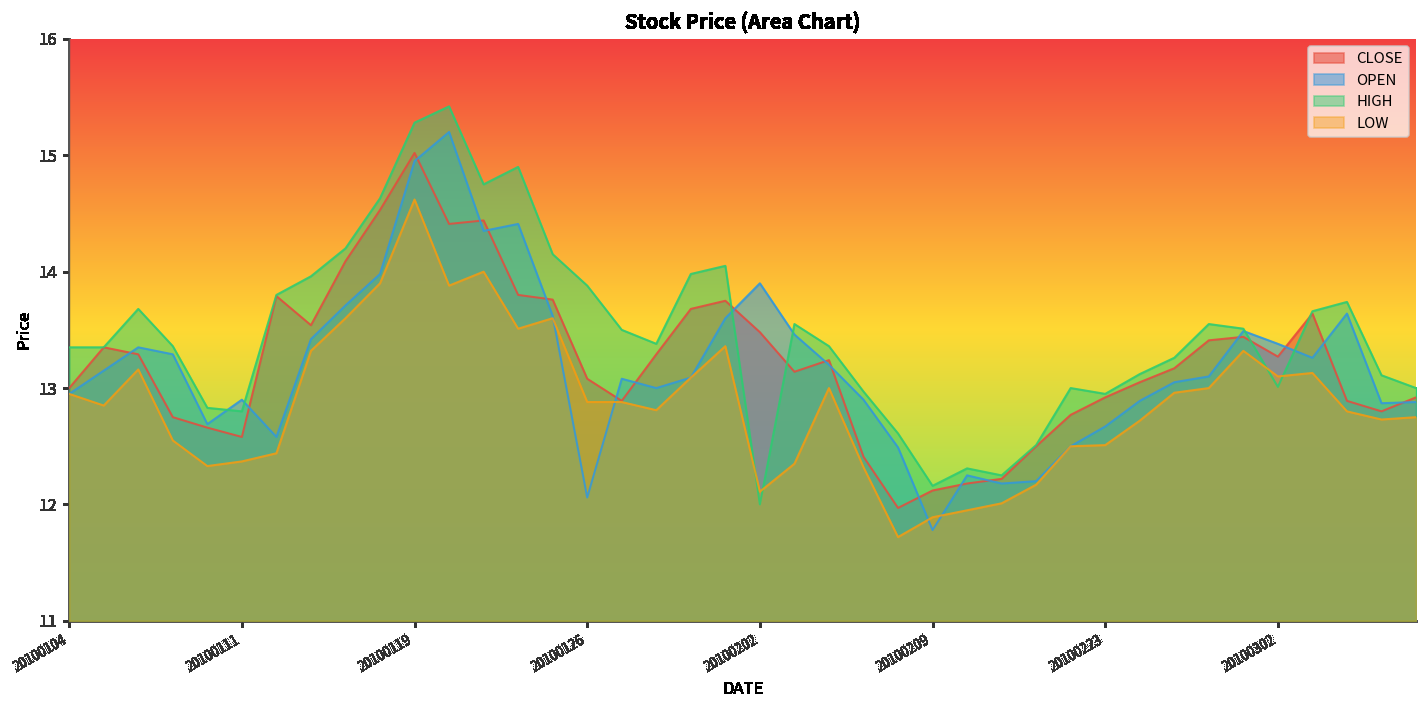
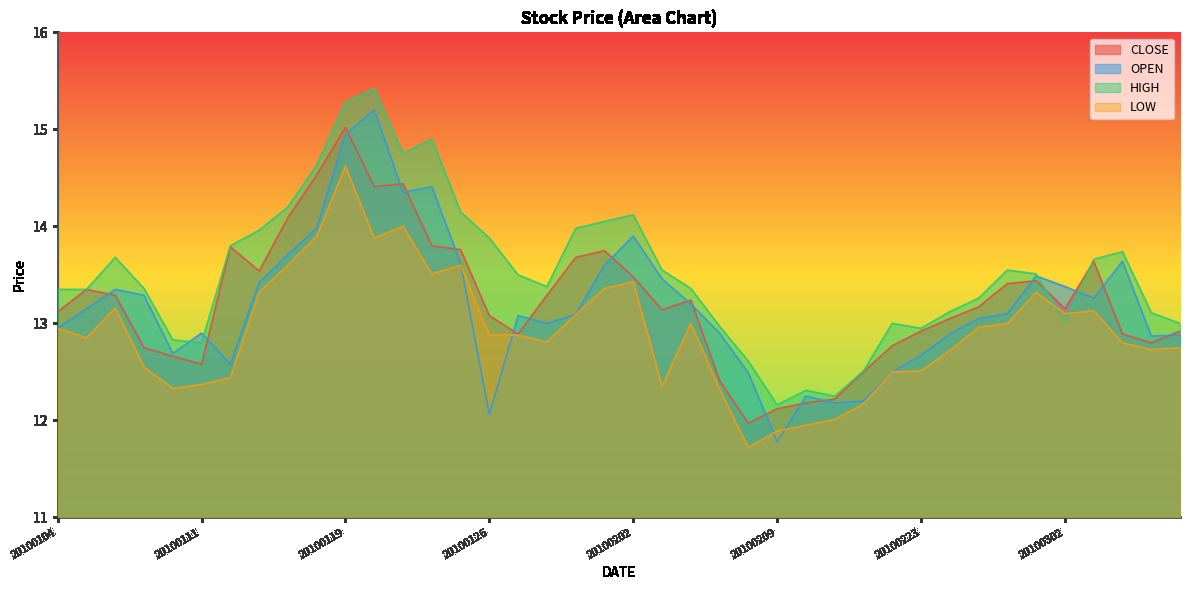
CLOSE, 20100104: 13.0 -> 13.1
HIGH, 20100202: 12.0 -> 14.1
LOW, 20100202: 12.1 -> 13.4
CLOSE, 20100302: 13.3 -> 13.2
